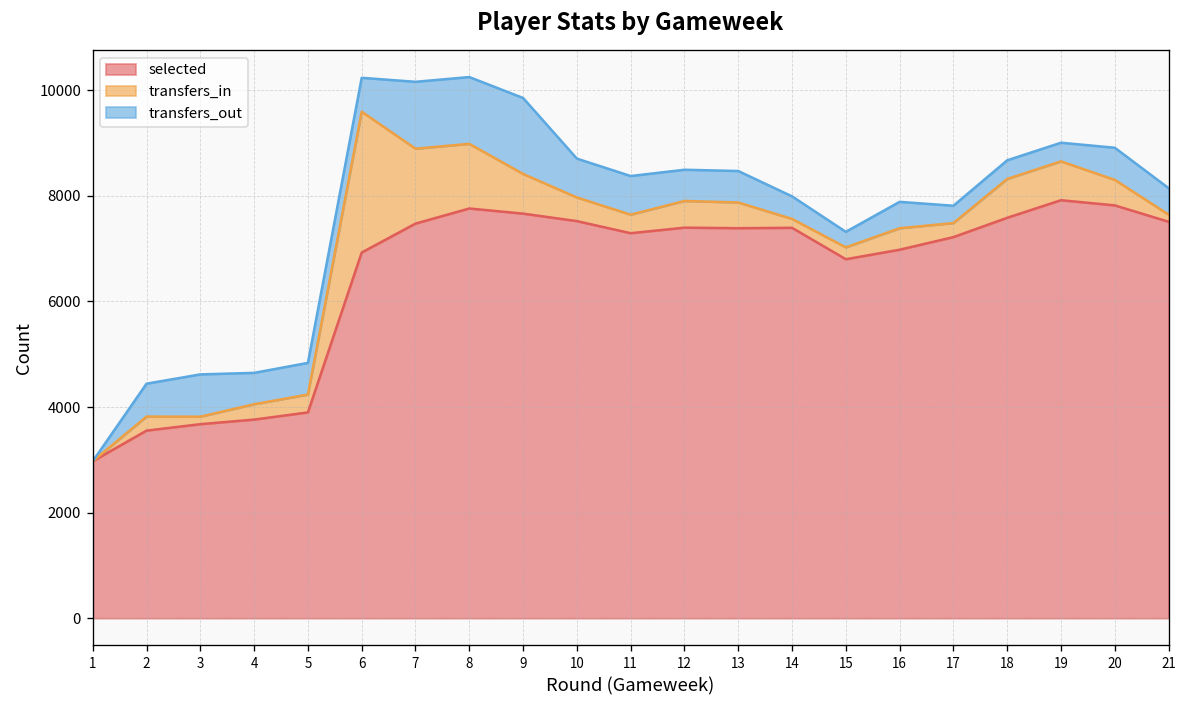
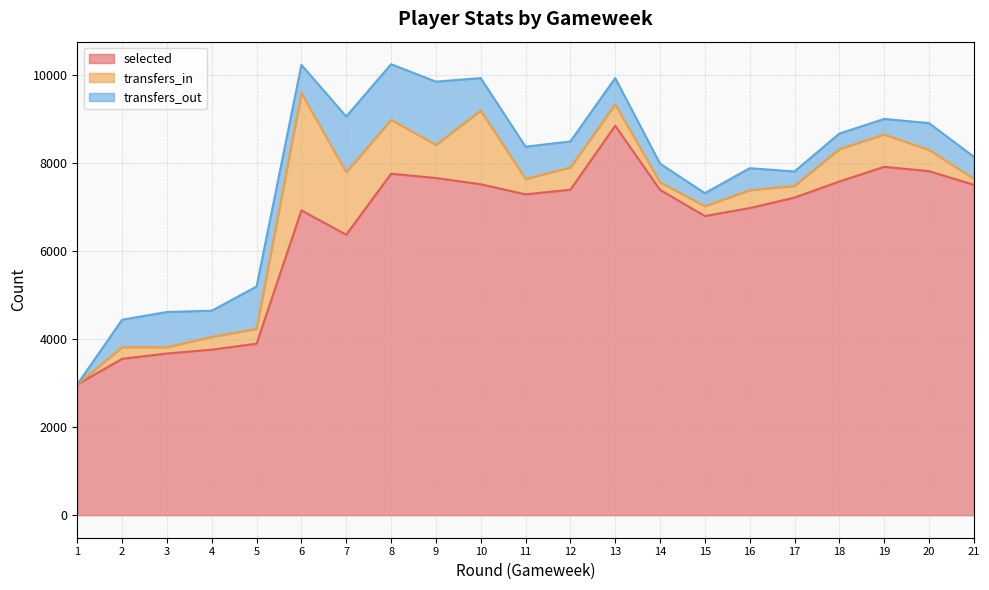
transfers_out, 5: 600 -> 1000
selected, 7: 7500 -> 6400
transfers_in, 10: 400 -> 1700
selected, 13: 7400 -> 8900
